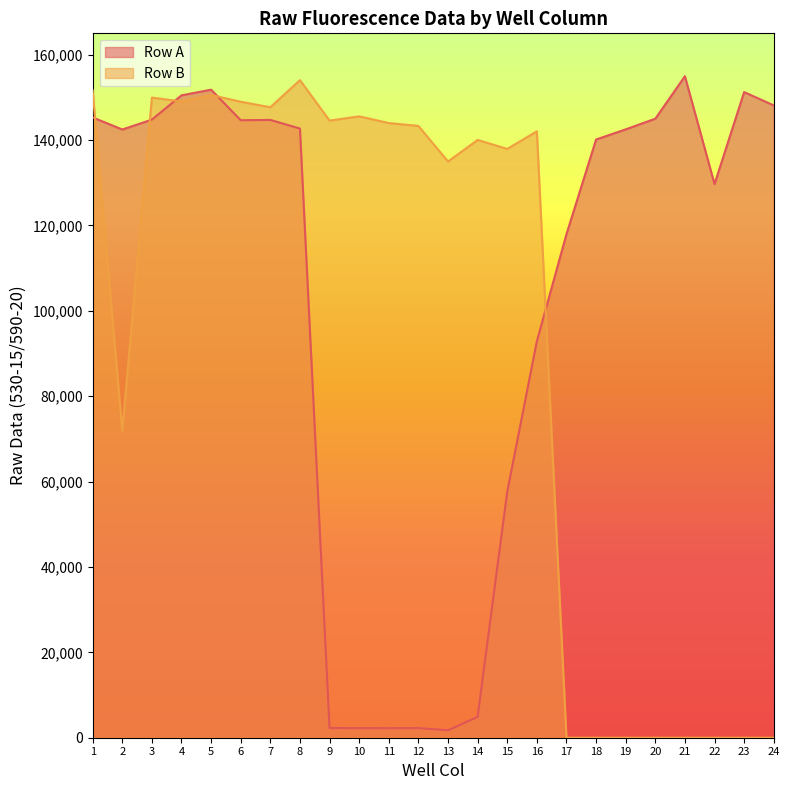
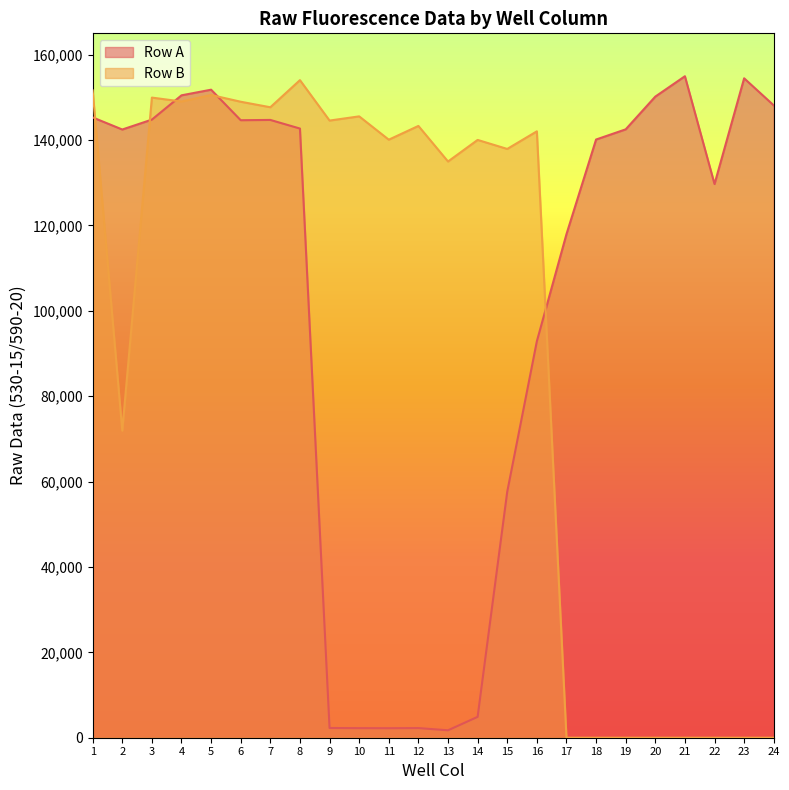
Row B, 11: 144,000 -> 140,000
Row A, 20: 145,000 -> 150,000
Row A, 23: 151,000 -> 154,000
